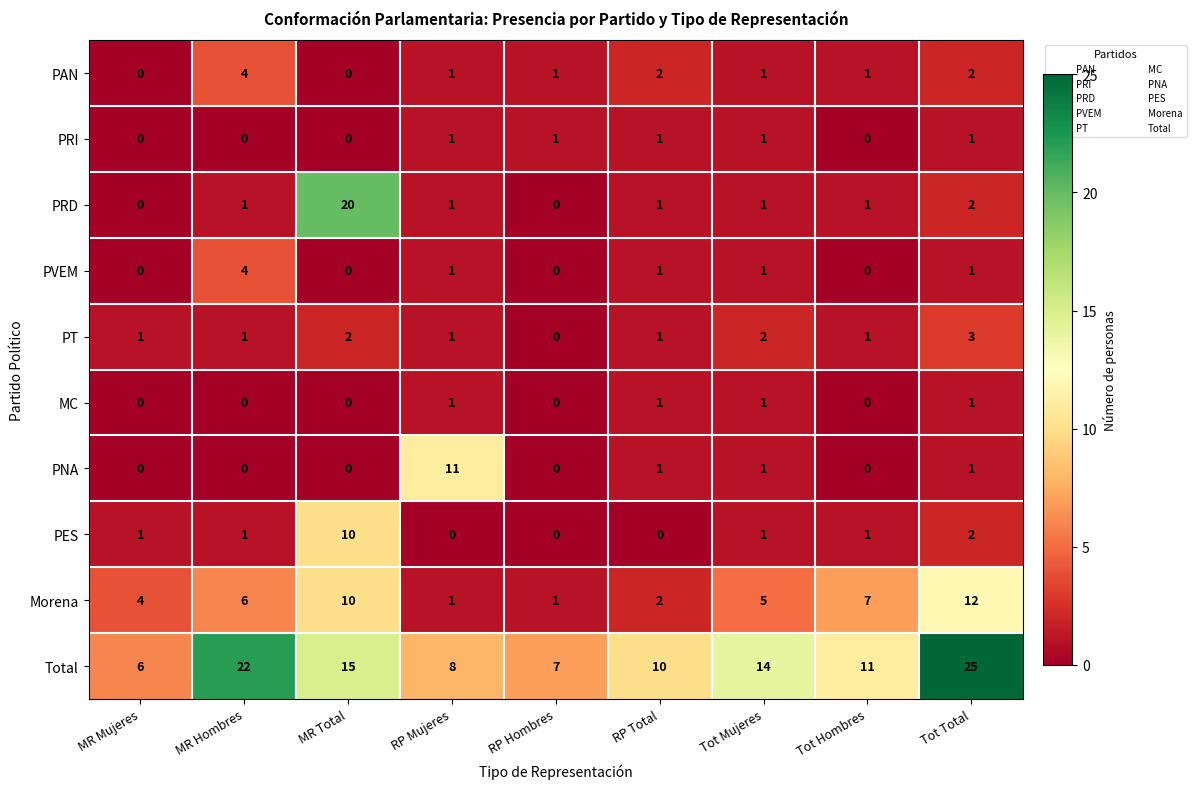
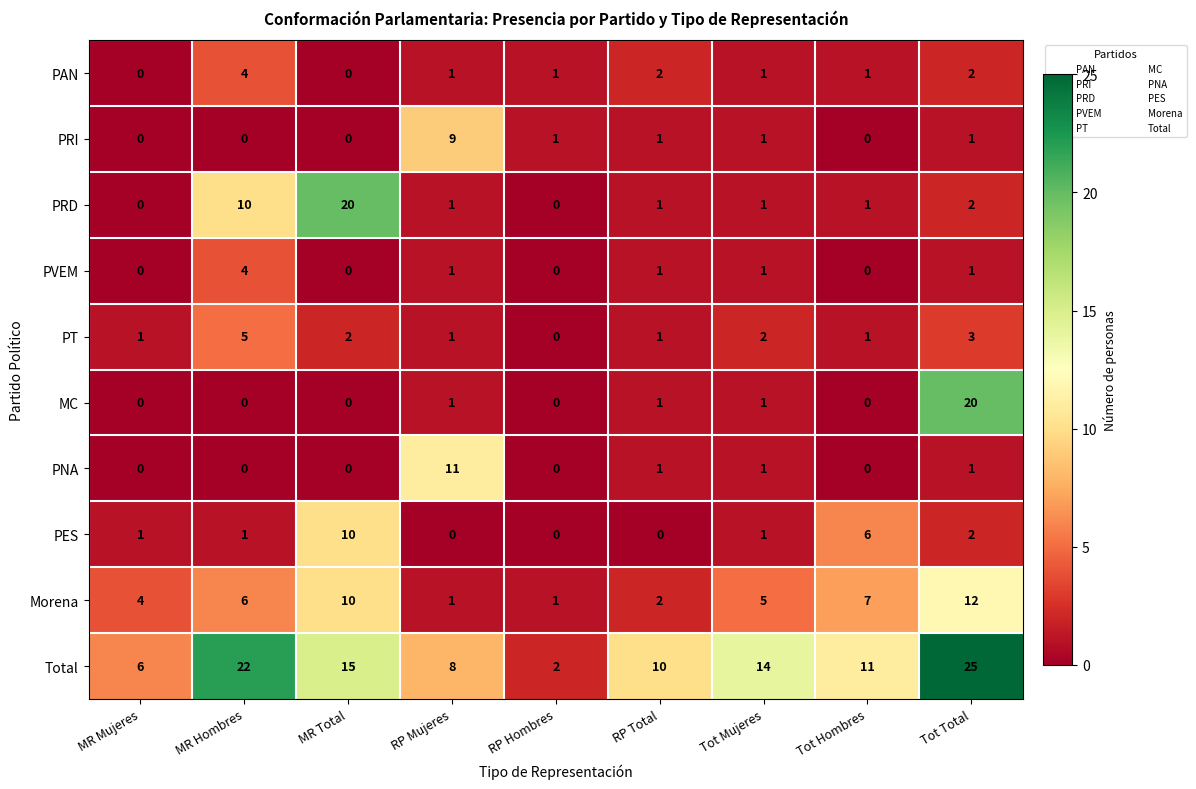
PRI, RP Mujeres: 1 -> 9
PRD, MR Hombres: 1 -> 10
PT, MR Hombres: 1 -> 5
MC, Tot Total: 1 -> 20
PES, Tot Hombres: 1 -> 6
Total, RP Hombres: 7 -> 2
